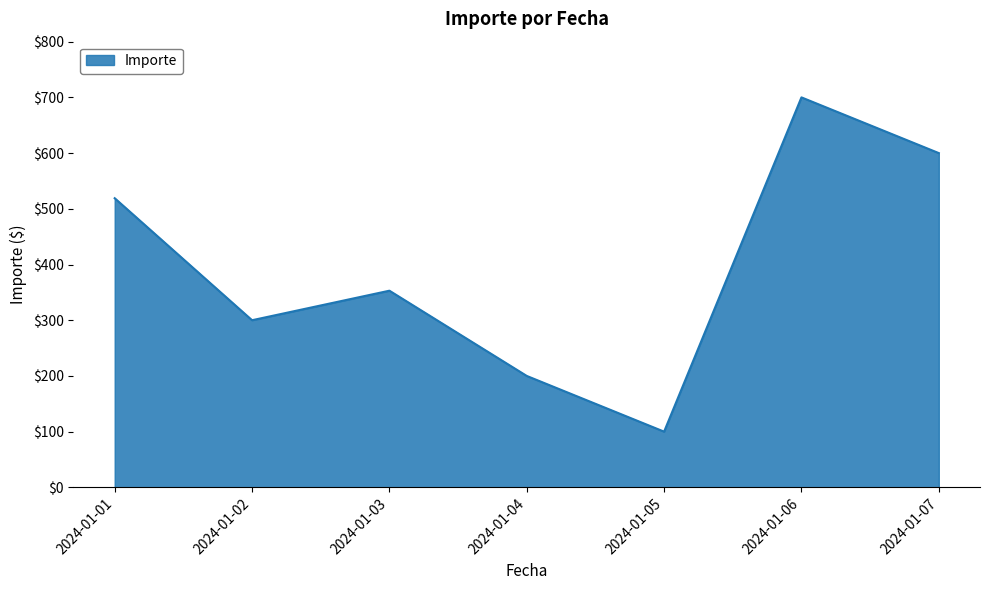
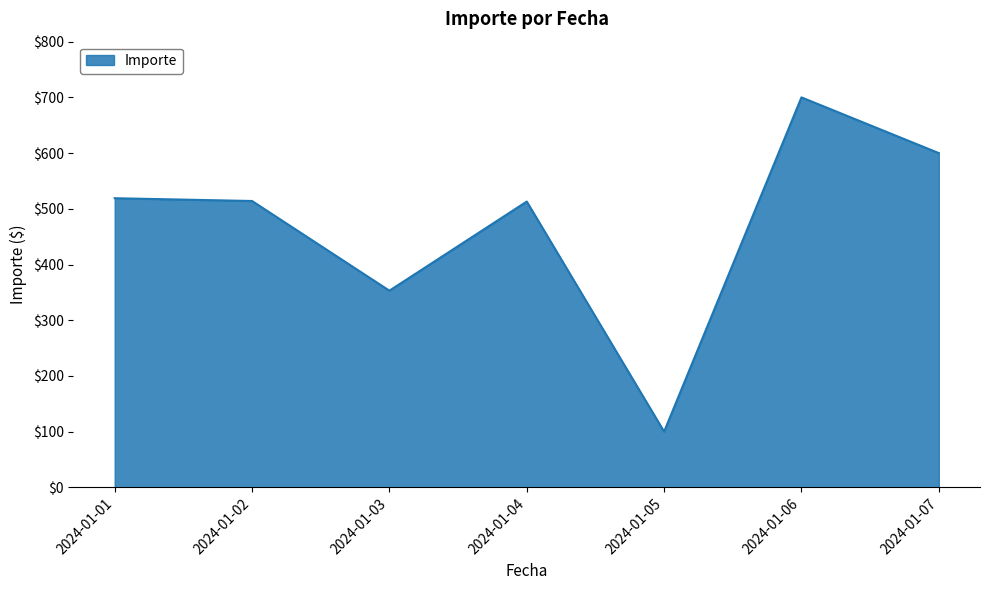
2024-01-02: $300 -> $510
2024-01-04: $200 -> $510
